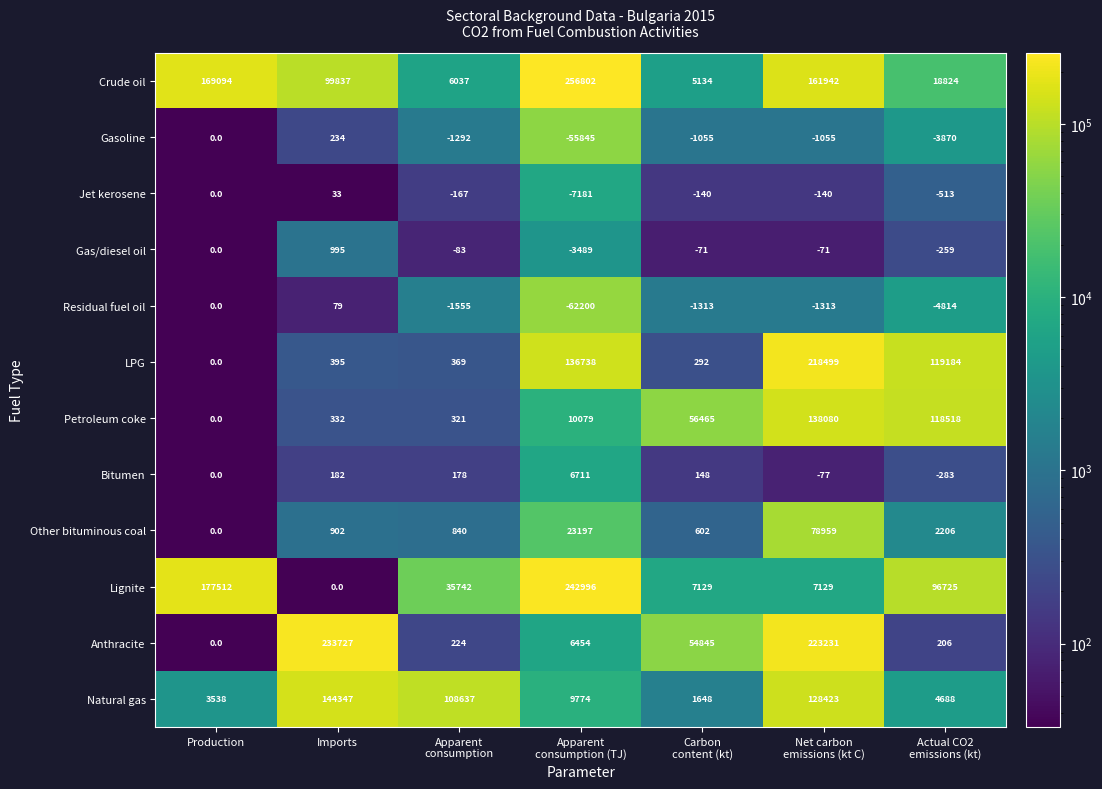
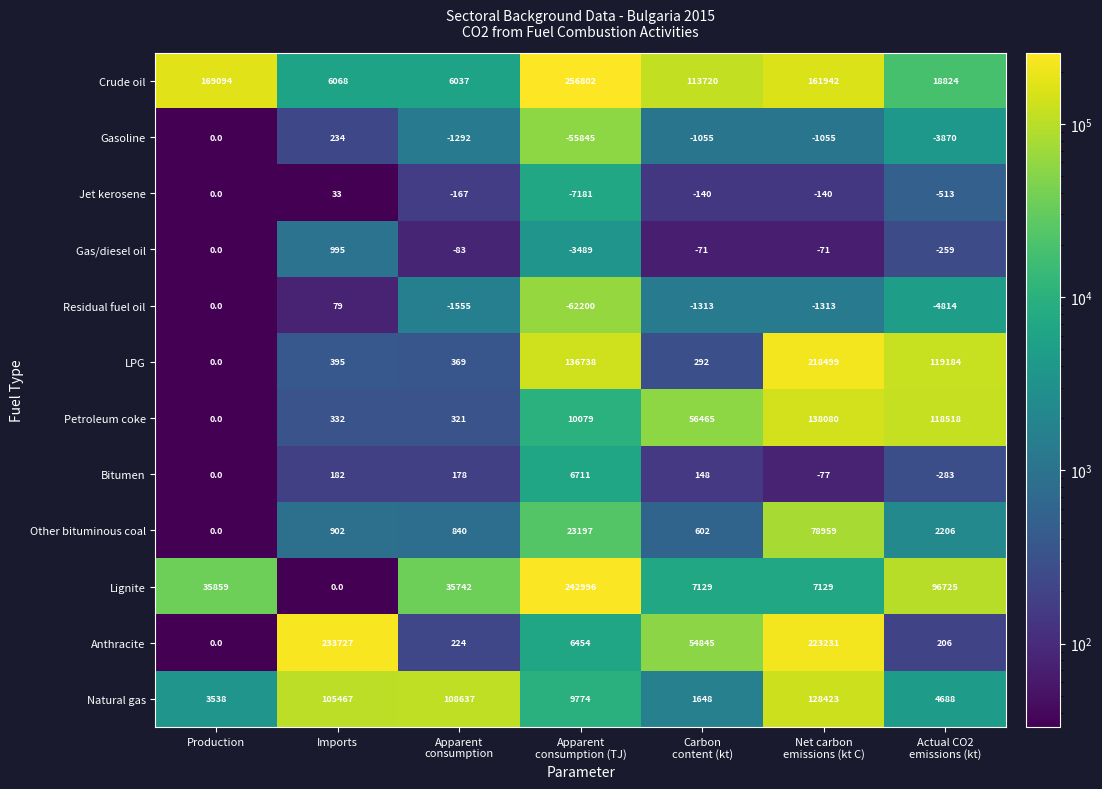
Crude oil, Imports: 99837 -> 6068
Crude oil, Carbon content (kt): 5134 -> 113720
Lignite, Production: 177512 -> 35859
Natural gas, Imports: 144347 -> 105467
